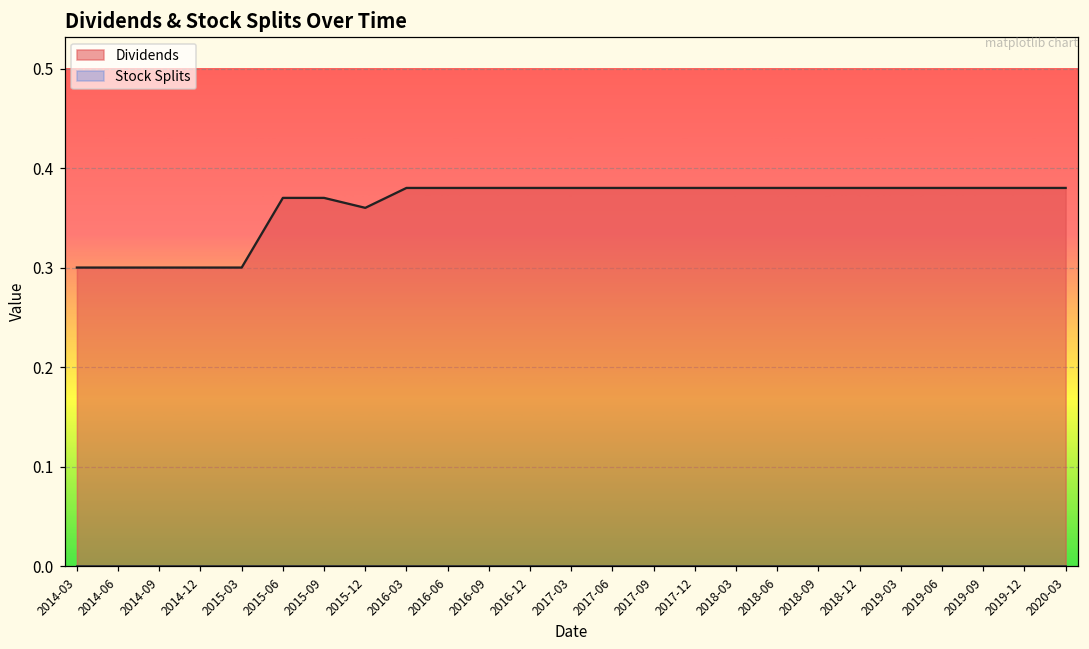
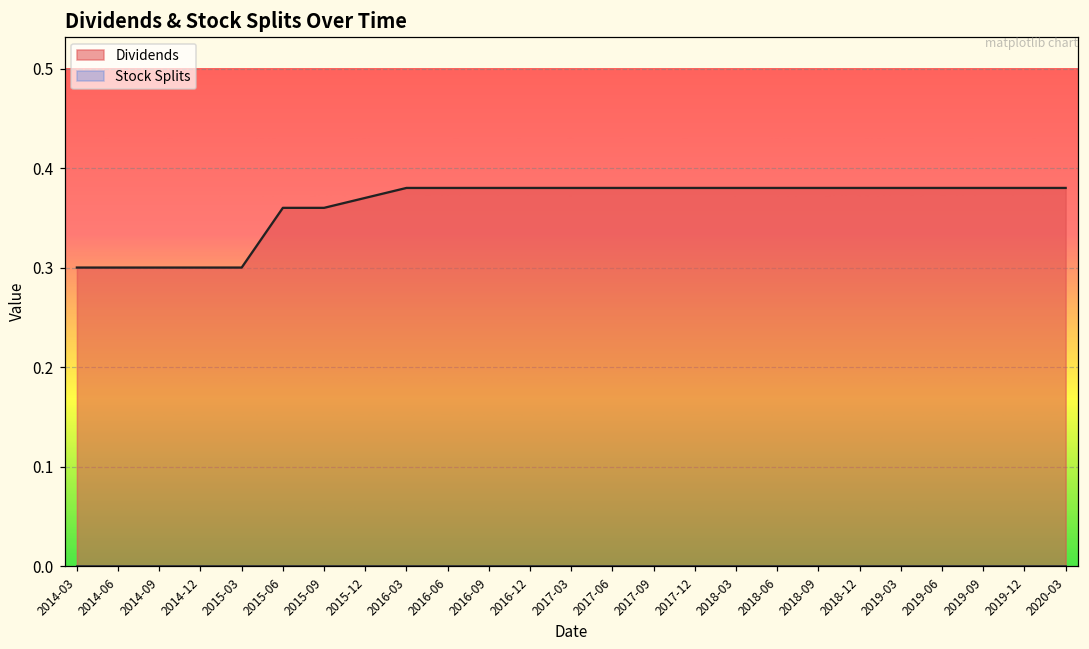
Dividends, 2015-06: 0.37 -> 0.36
Dividends, 2015-09: 0.37 -> 0.36
Dividends, 2015-12: 0.36 -> 0.37
